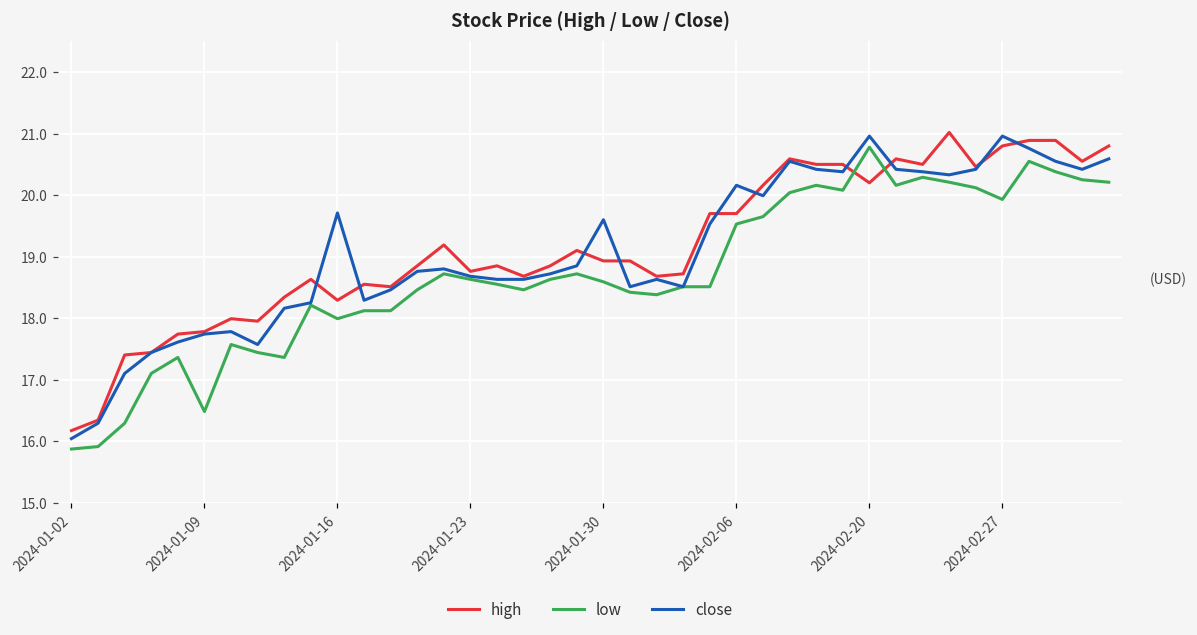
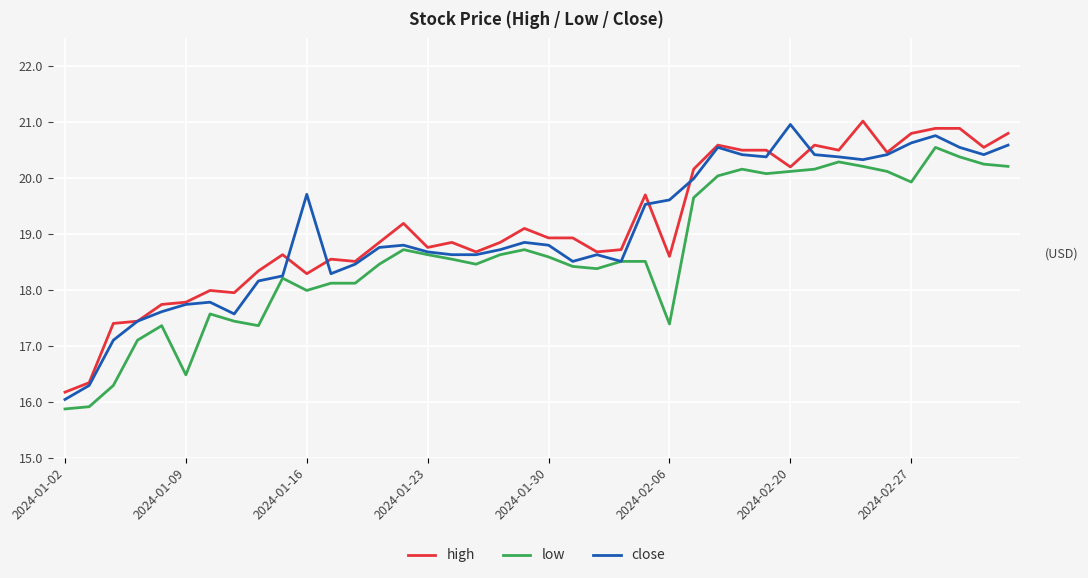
close, 2024-01-30: 19.6 -> 18.8
high, 2024-02-06: 19.7 -> 18.6
low, 2024-02-06: 19.5 -> 17.4
close, 2024-02-06: 20.2 -> 19.6
low, 2024-02-20: 20.8 -> 20.1
close, 2024-02-27: 21.0 -> 20.6
